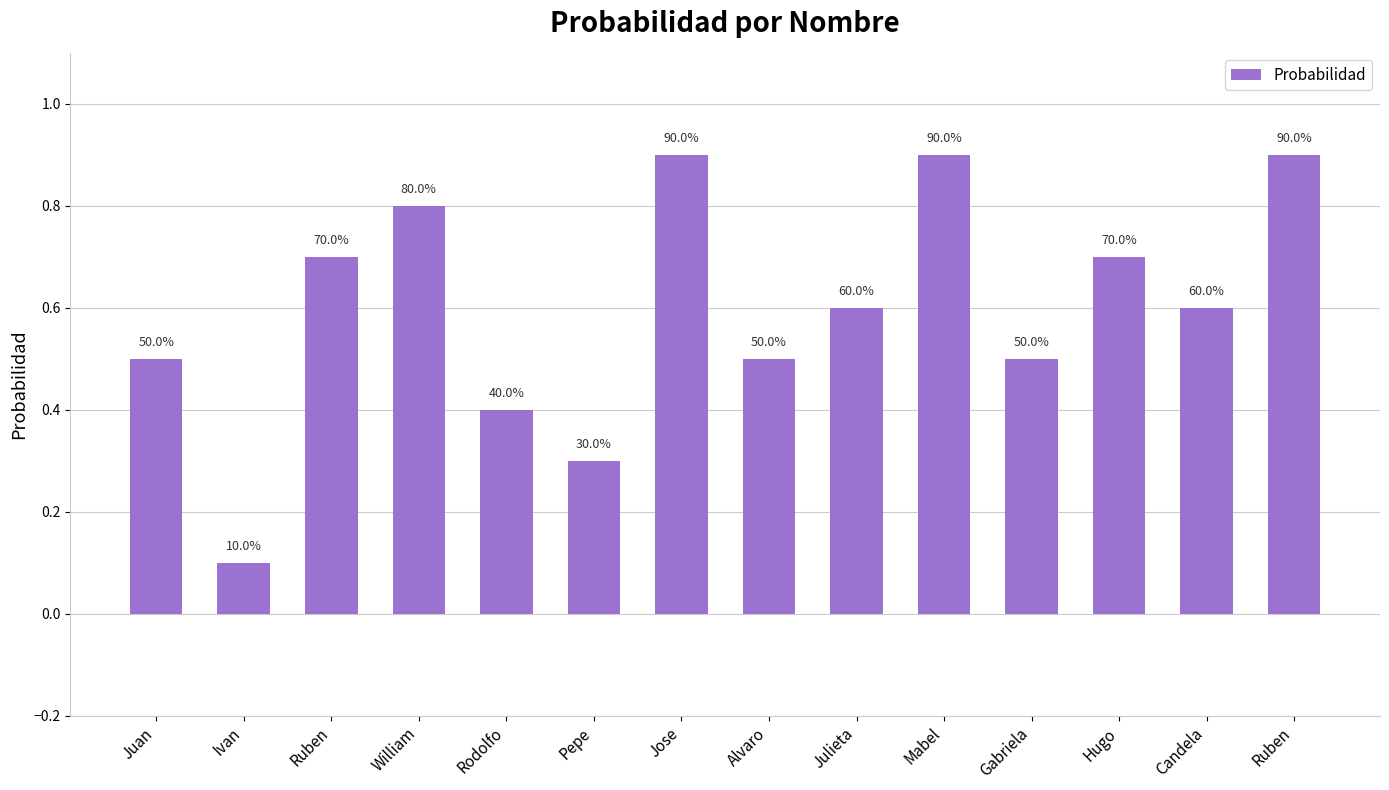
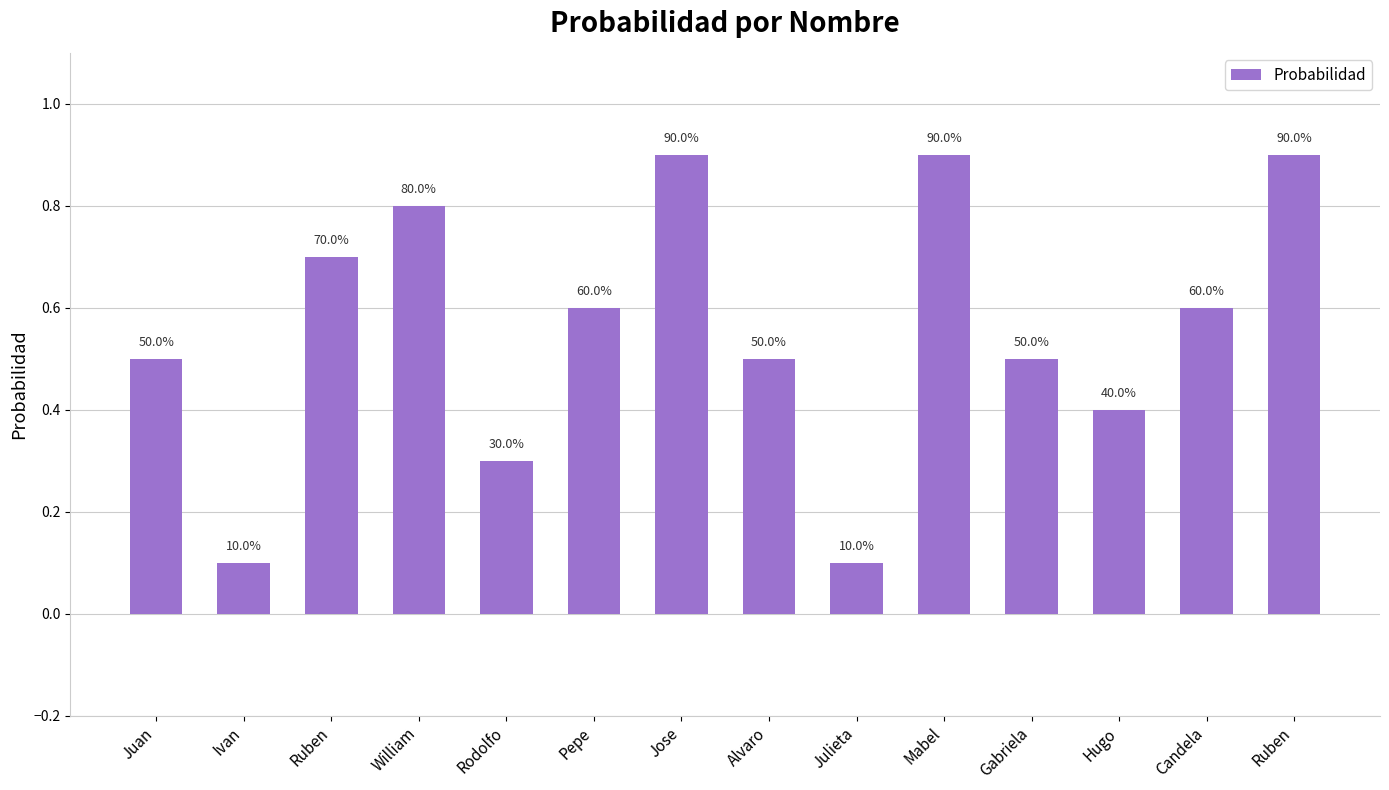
Rodolfo: 40.0% -> 30.0%
Pepe: 30.0% -> 60.0%
Julieta: 60.0% -> 10.0%
Hugo: 70.0% -> 40.0%
